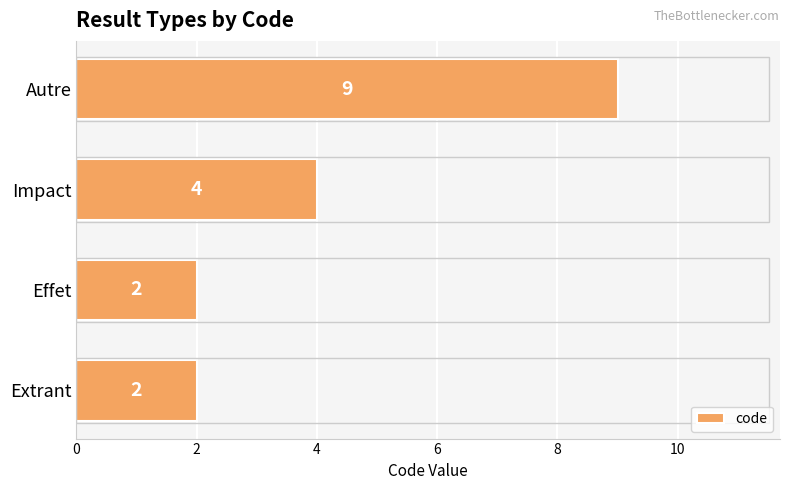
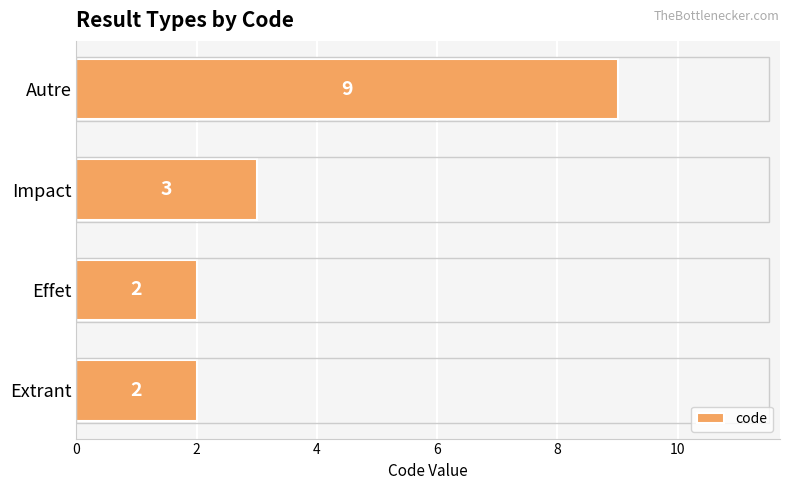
Impact: 4 -> 3
